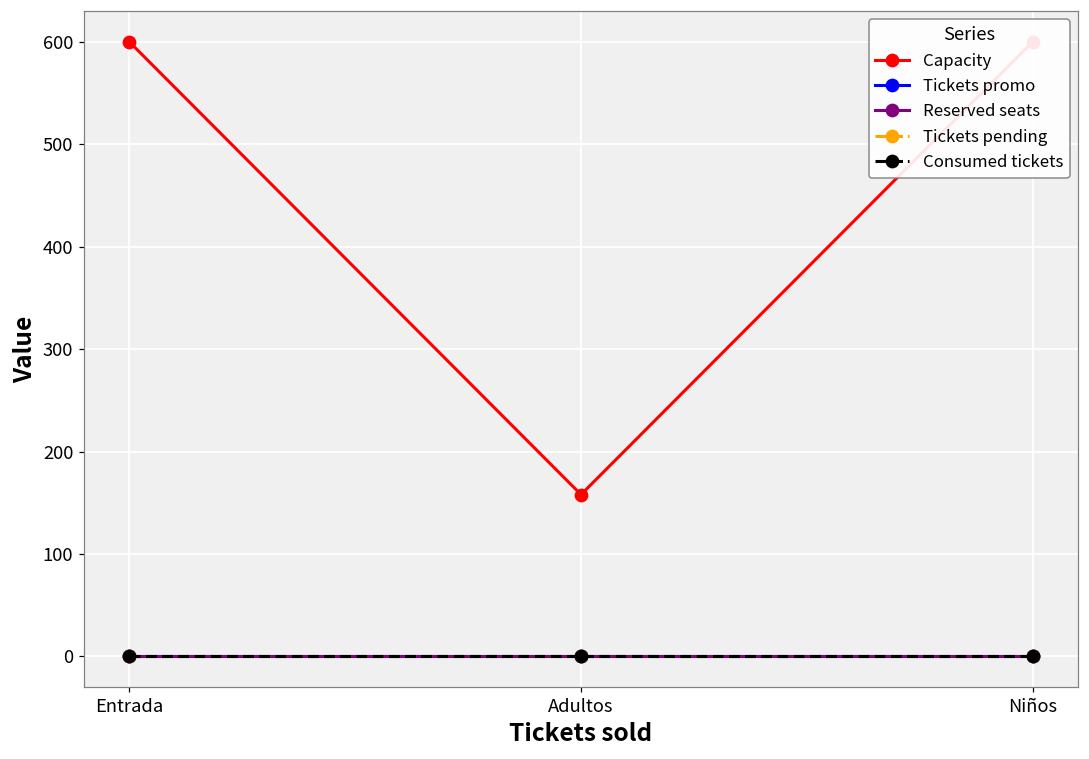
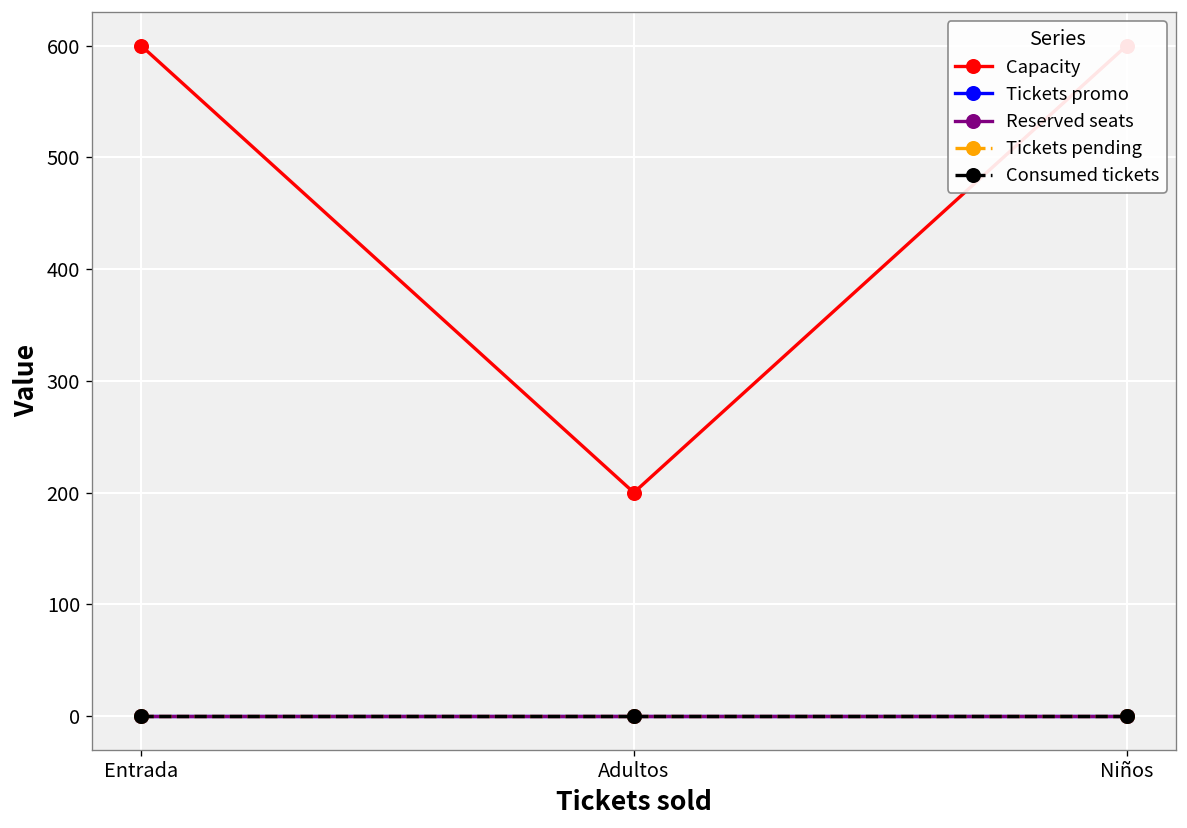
Capacity, Adultos: 160 -> 200
